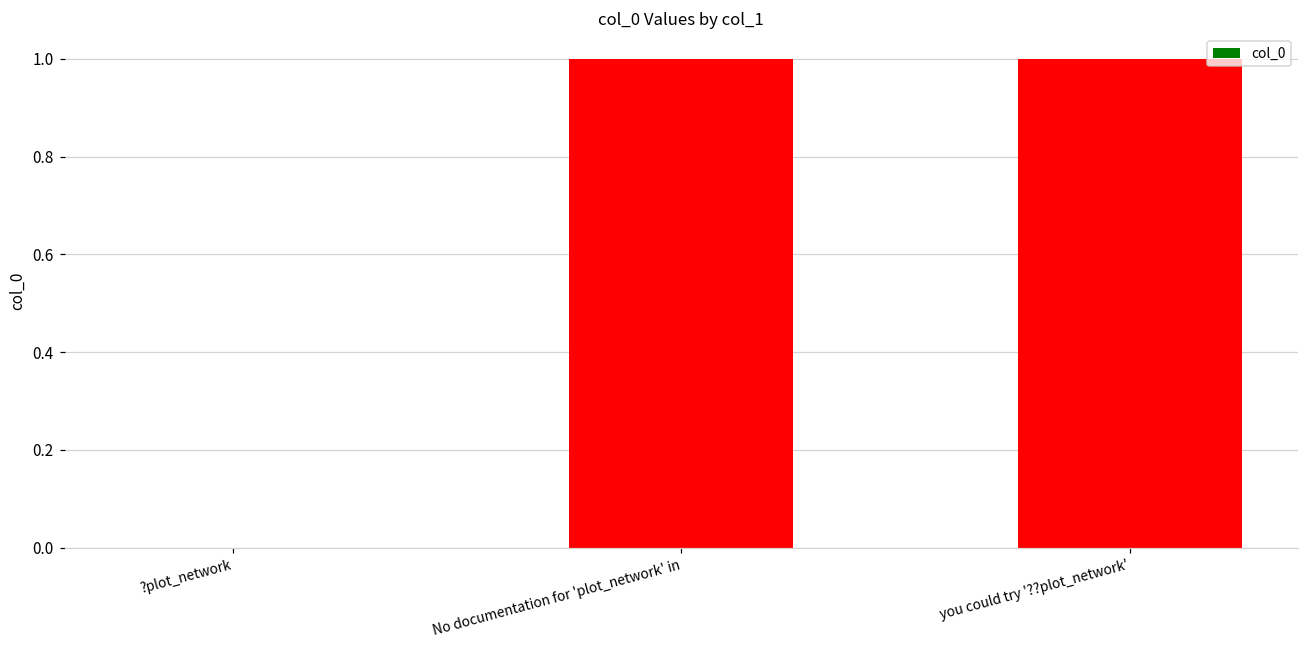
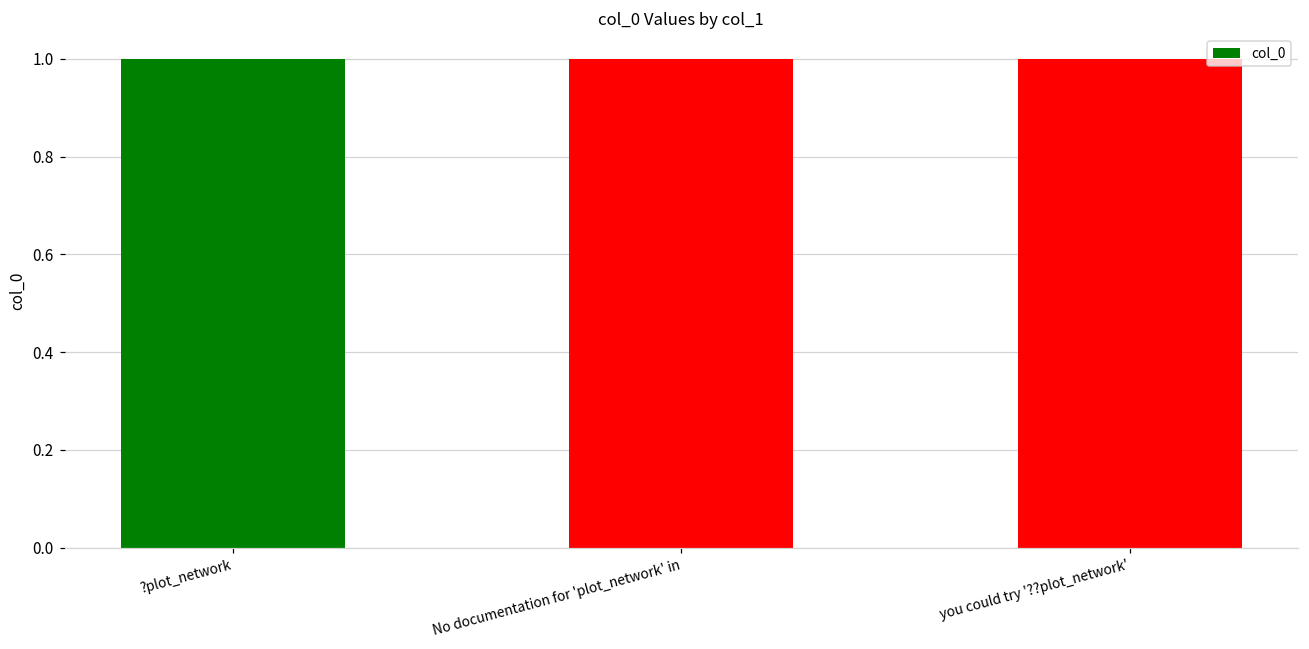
?plot_network: 0 -> 1
